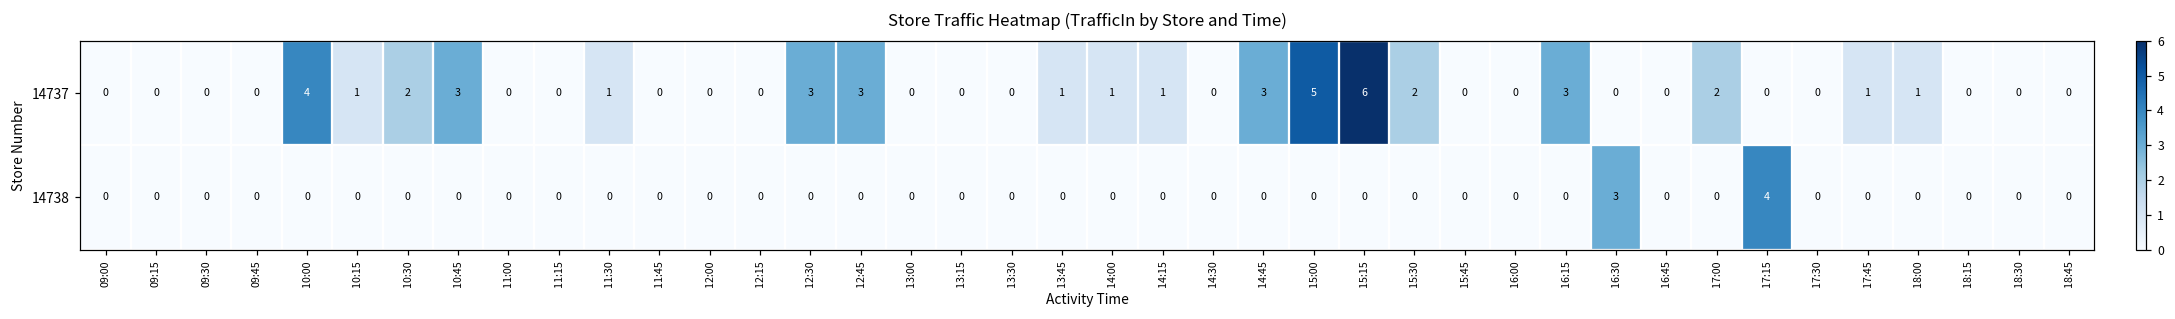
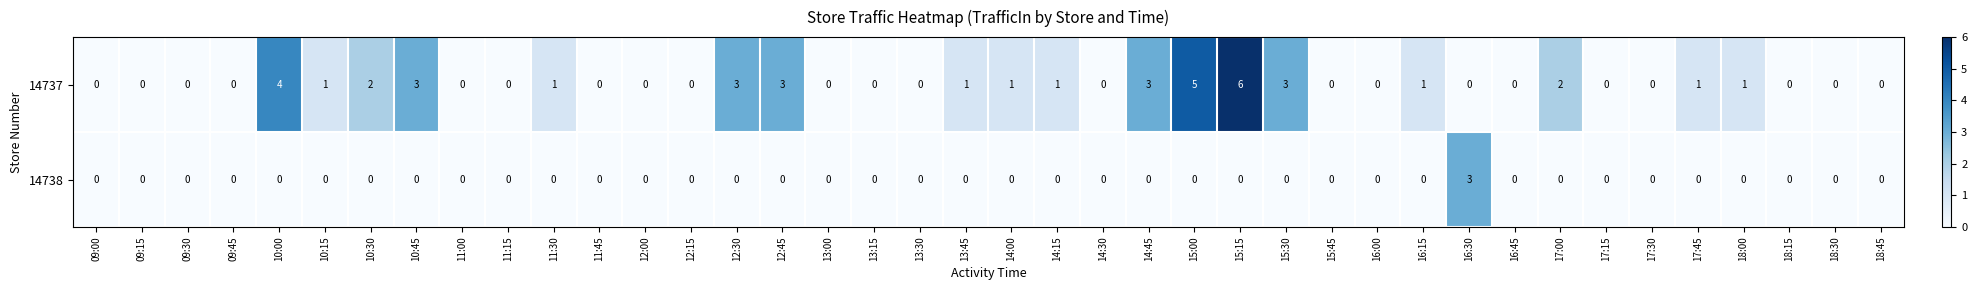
14737, 15:30: 2 -> 3
14737, 16:15: 3 -> 1
14738, 17:15: 4 -> 0
